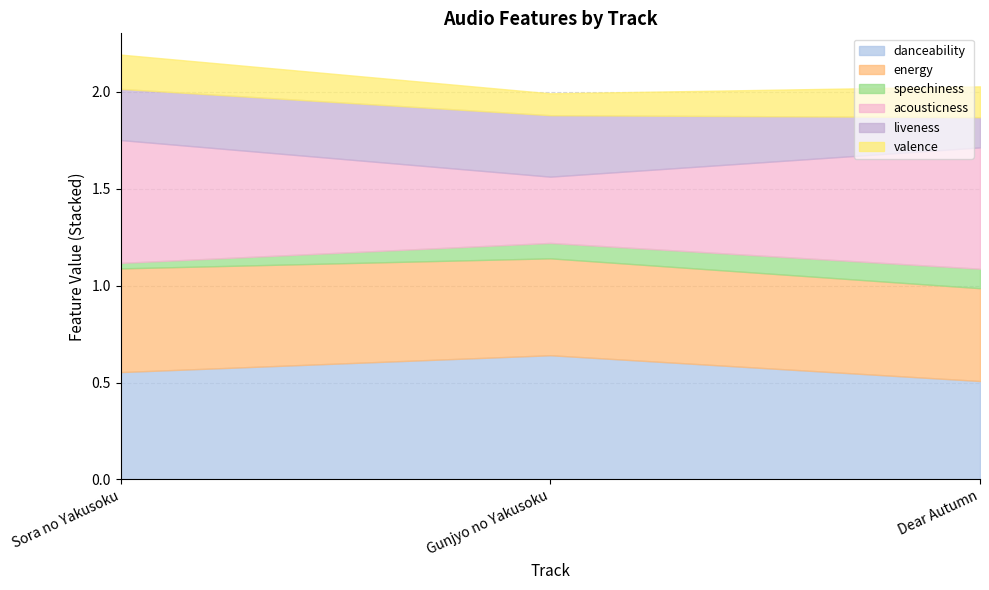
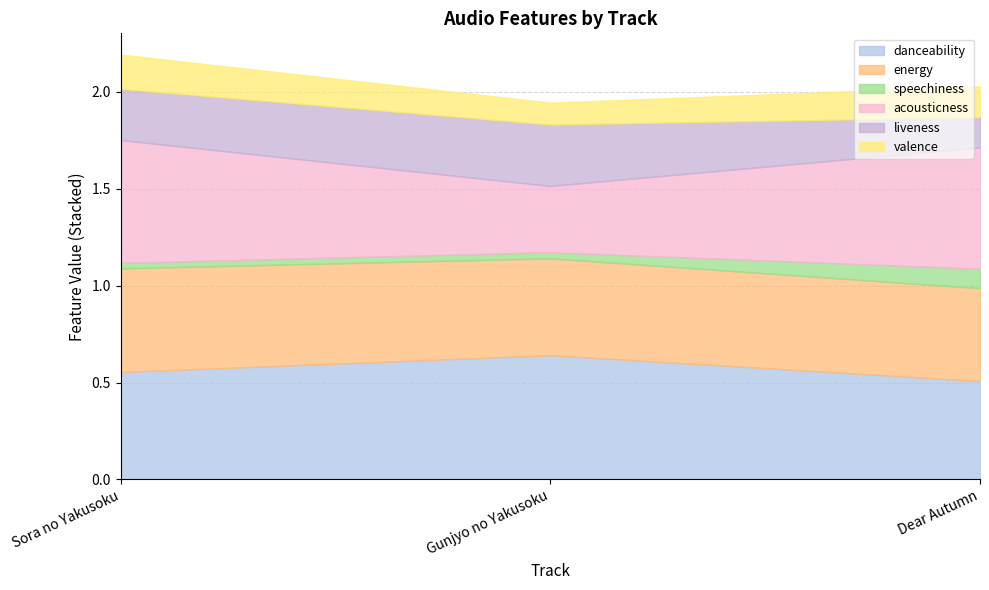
speechiness, Gunjyo no Yakusoku: 0.08 -> 0.03
